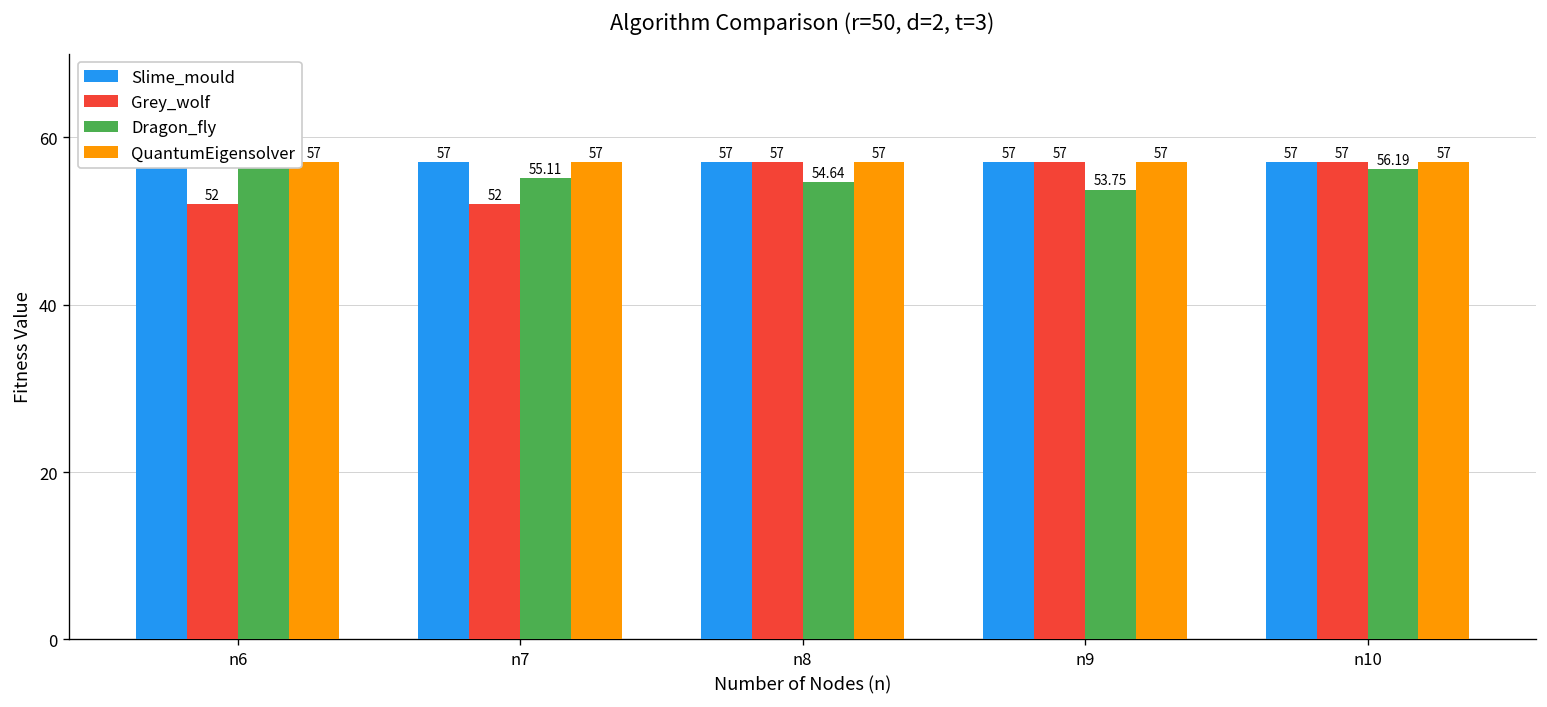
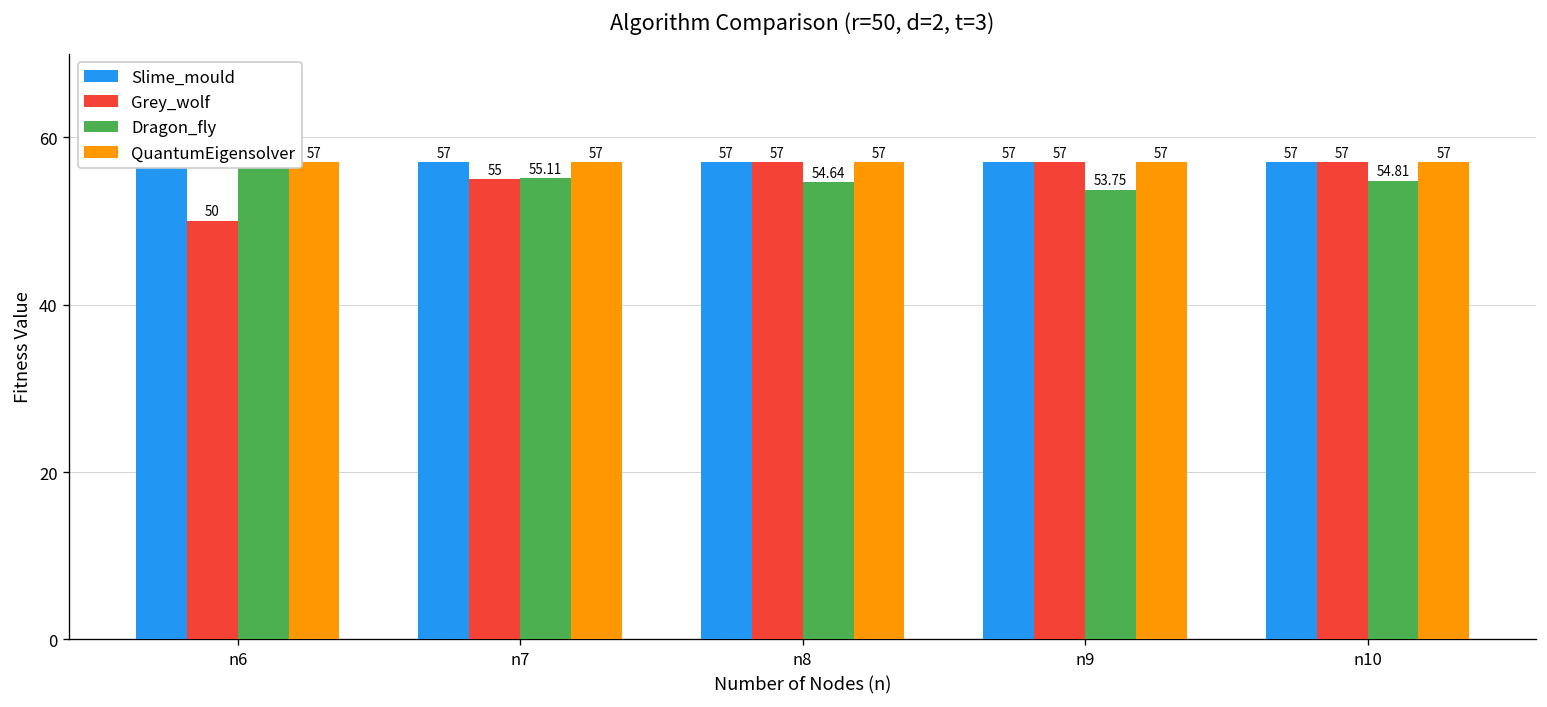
Grey_wolf, n6: 52 -> 50
Grey_wolf, n7: 52 -> 55
Dragon_fly, n10: 56.19 -> 54.81
